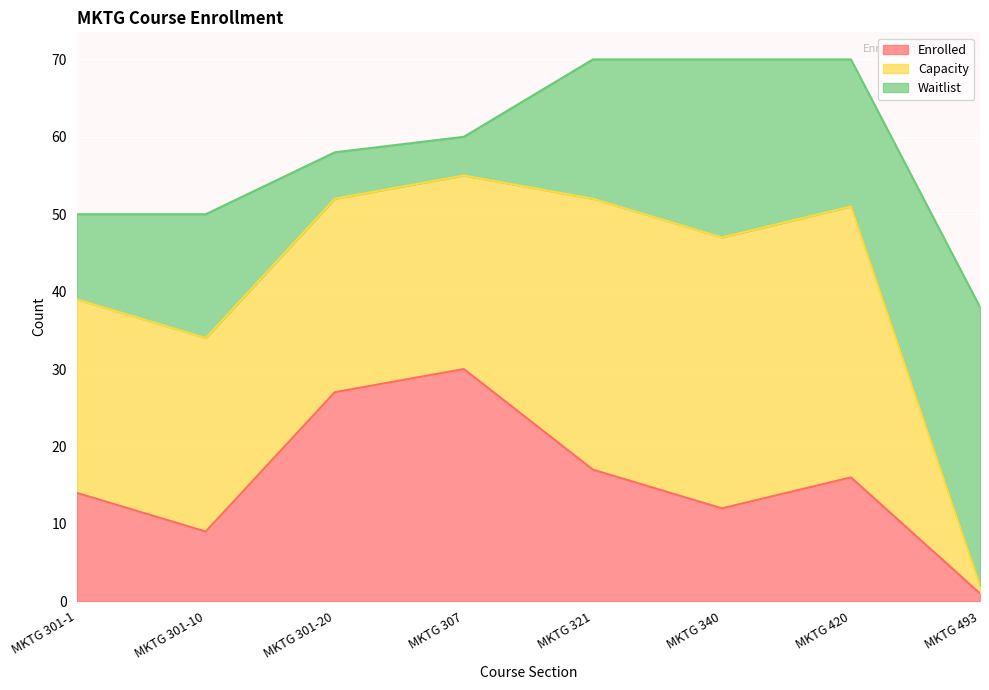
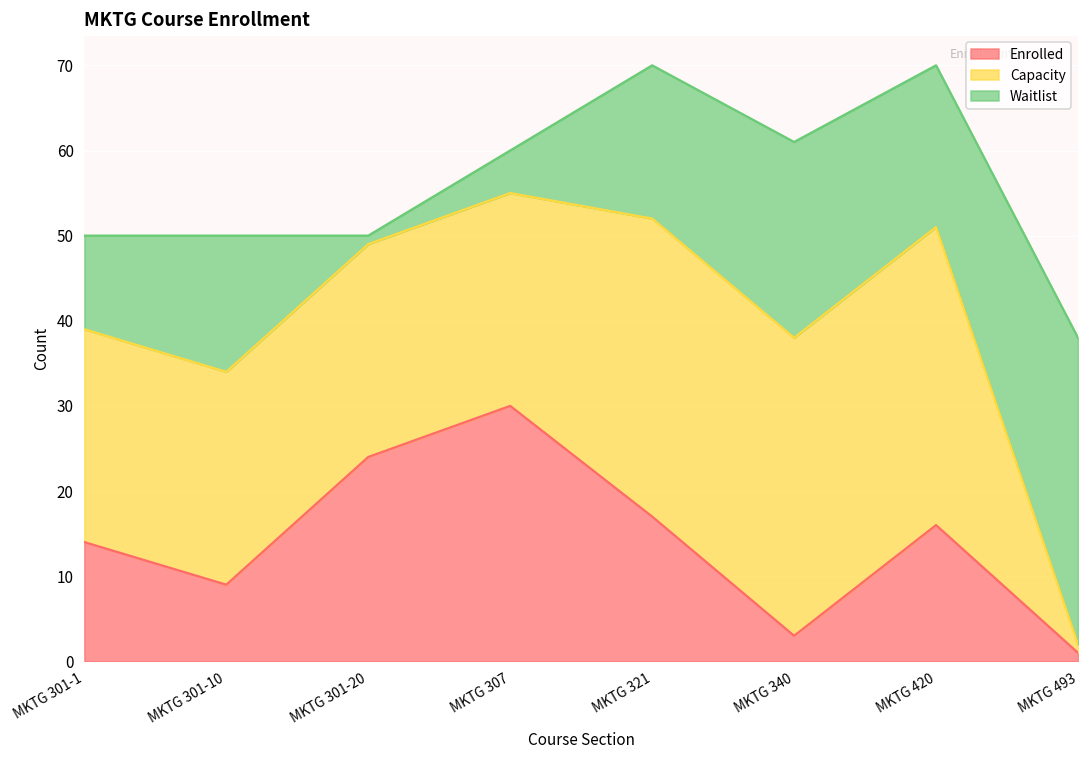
Enrolled, MKTG 301-20: 27 -> 24
Waitlist, MKTG 301-20: 6 -> 1
Enrolled, MKTG 340: 12 -> 3
